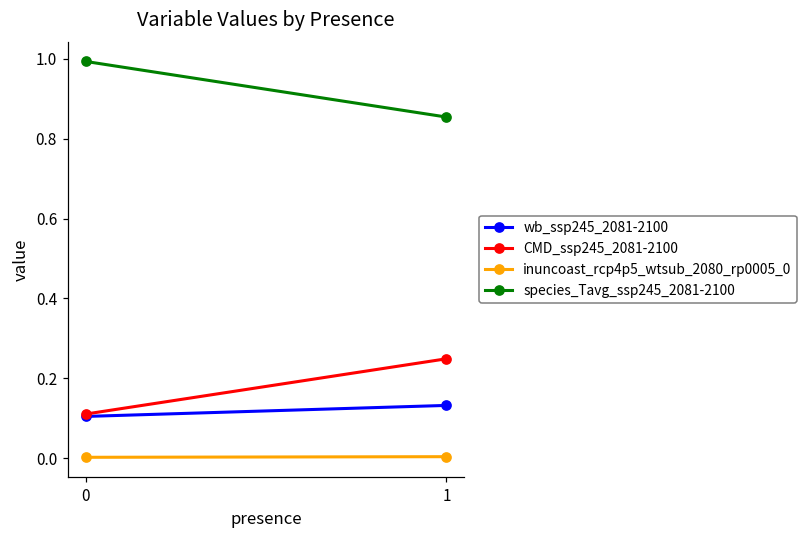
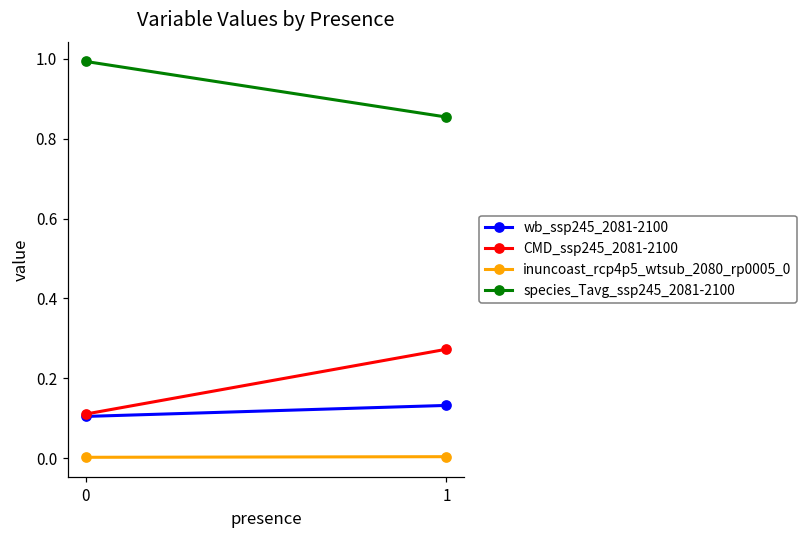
CMD_ssp245_2081-2100, 1: 0.25 -> 0.27
